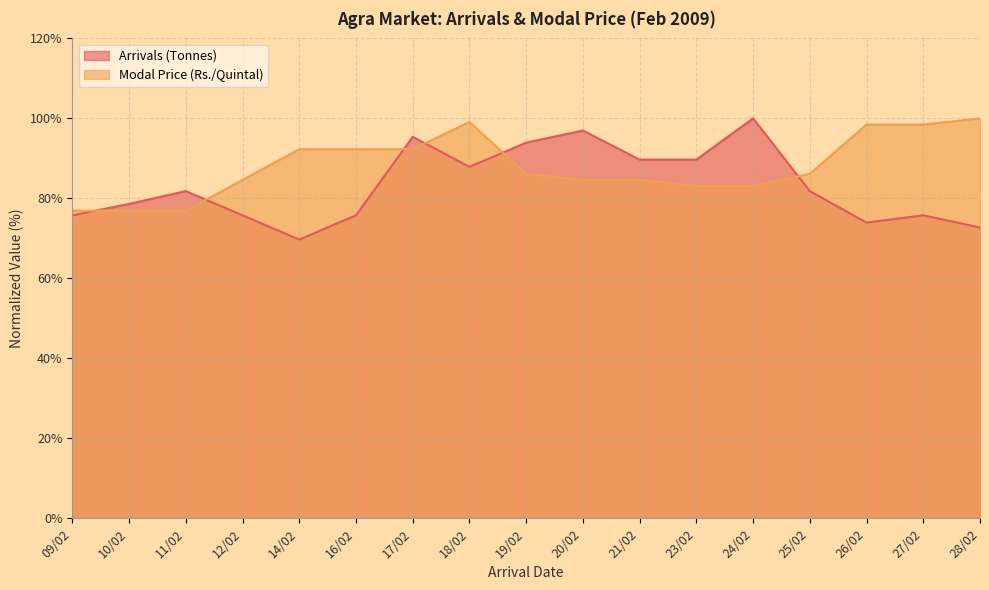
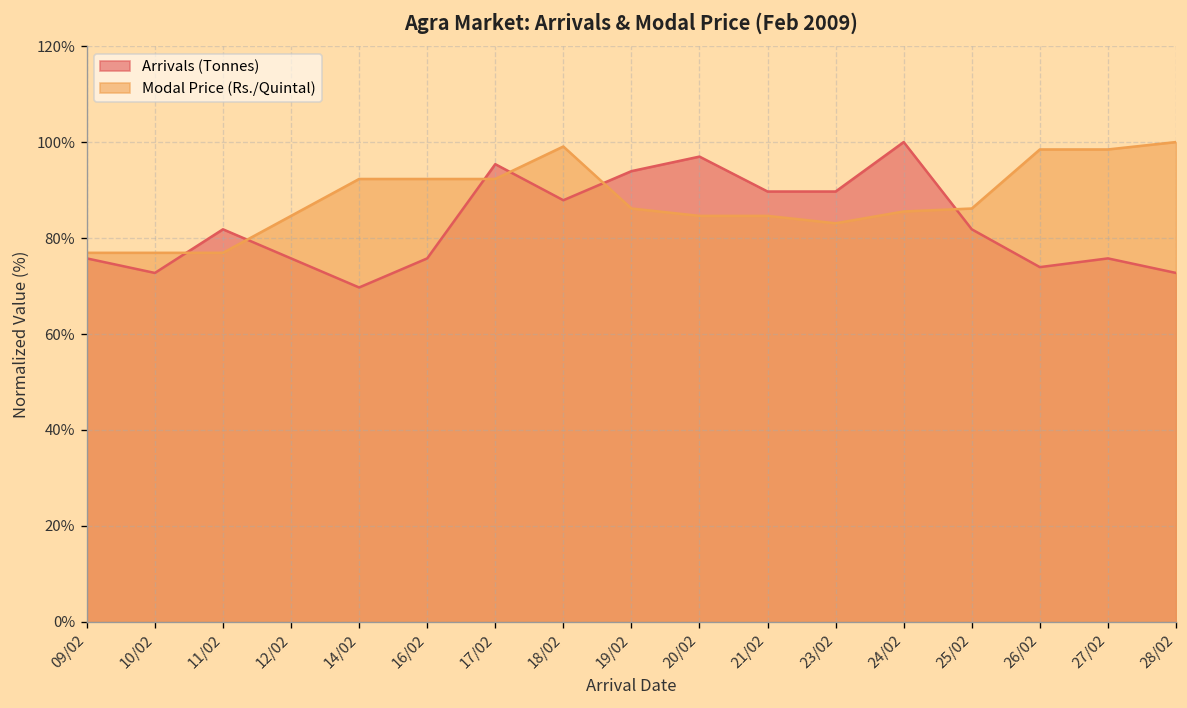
Arrivals (Tonnes), 10/02: 79% -> 73%
Modal Price (Rs./Quintal), 24/02: 83% -> 86%
